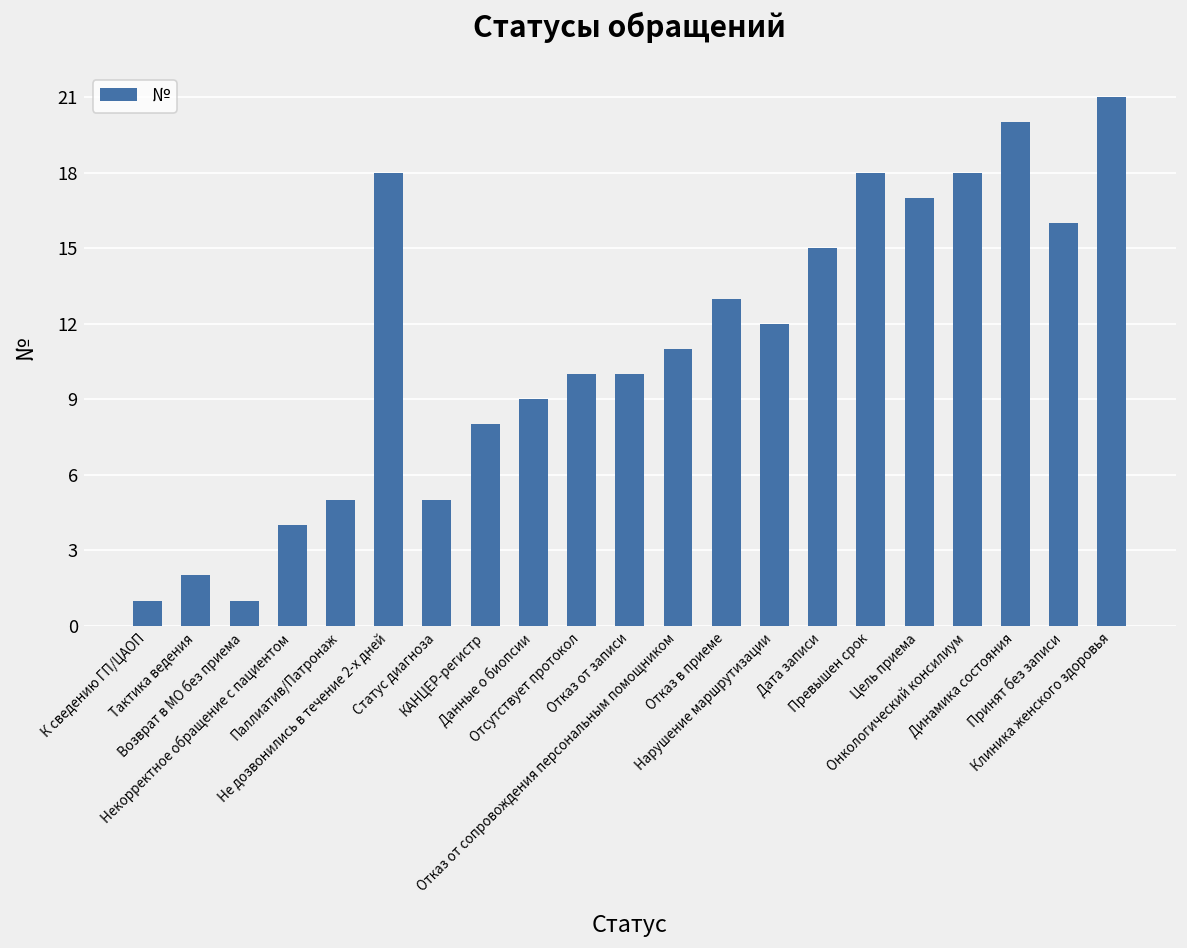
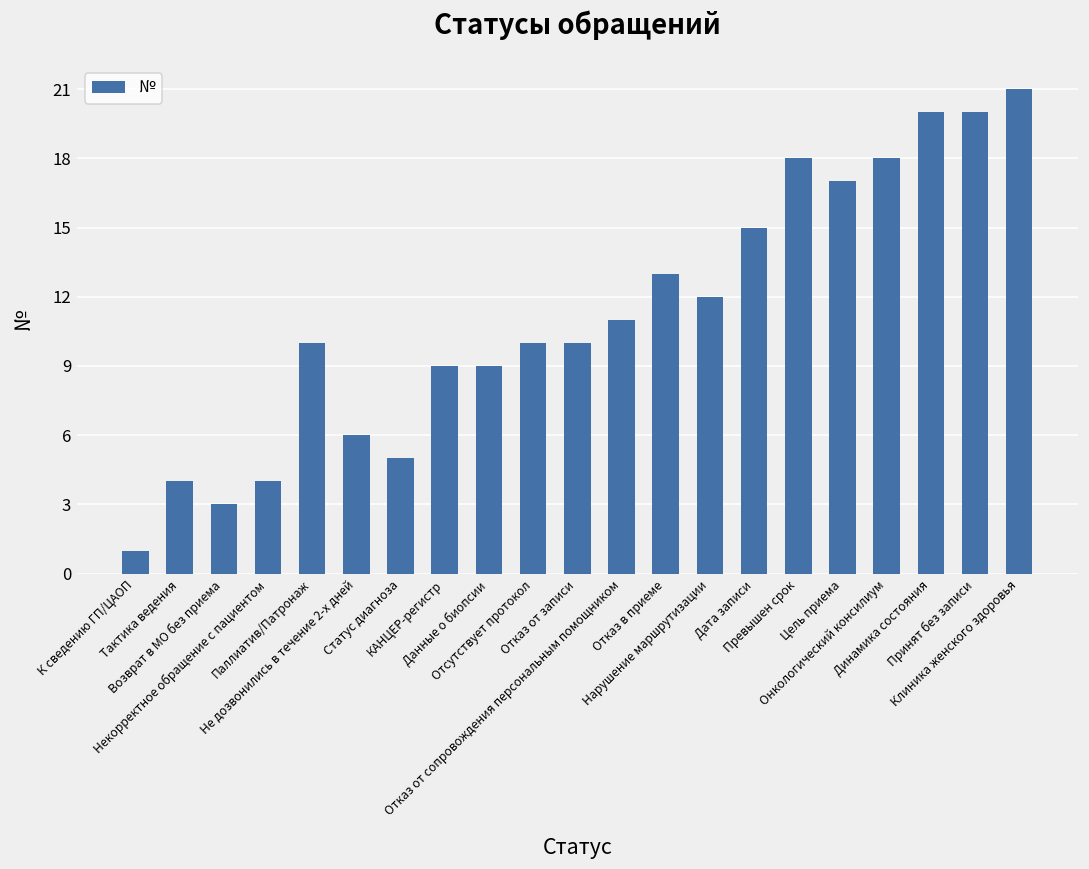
Тактика ведения: 2 -> 4
Возврат в МО без приема: 1 -> 3
Паллиатив/Патронаж: 5 -> 10
Не дозвонились в течение 2-х дней: 18 -> 6
КАНЦЕР-регистр: 8 -> 9
Принят без записи: 16 -> 20
